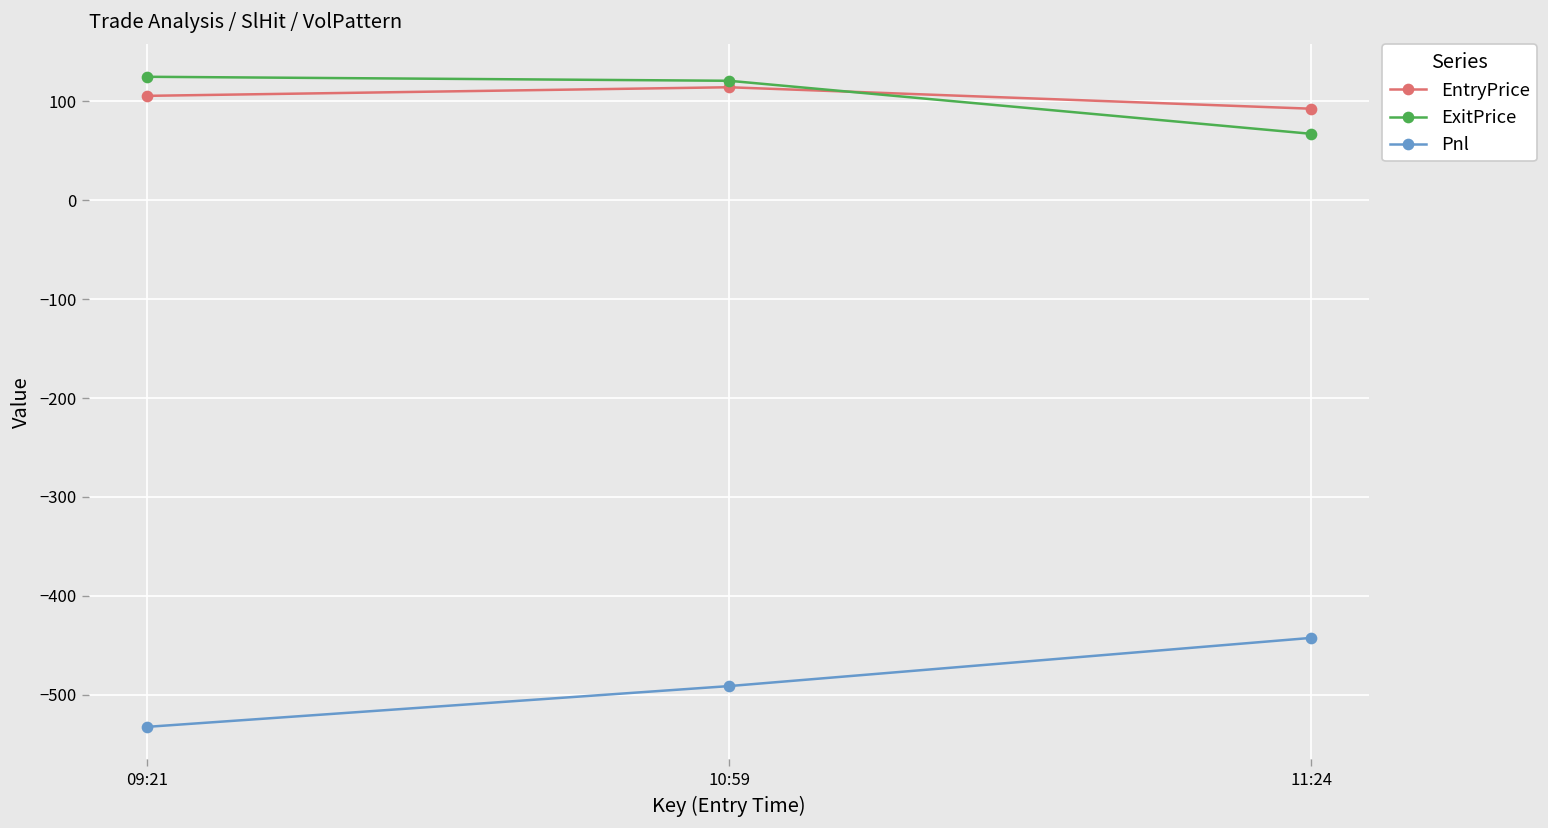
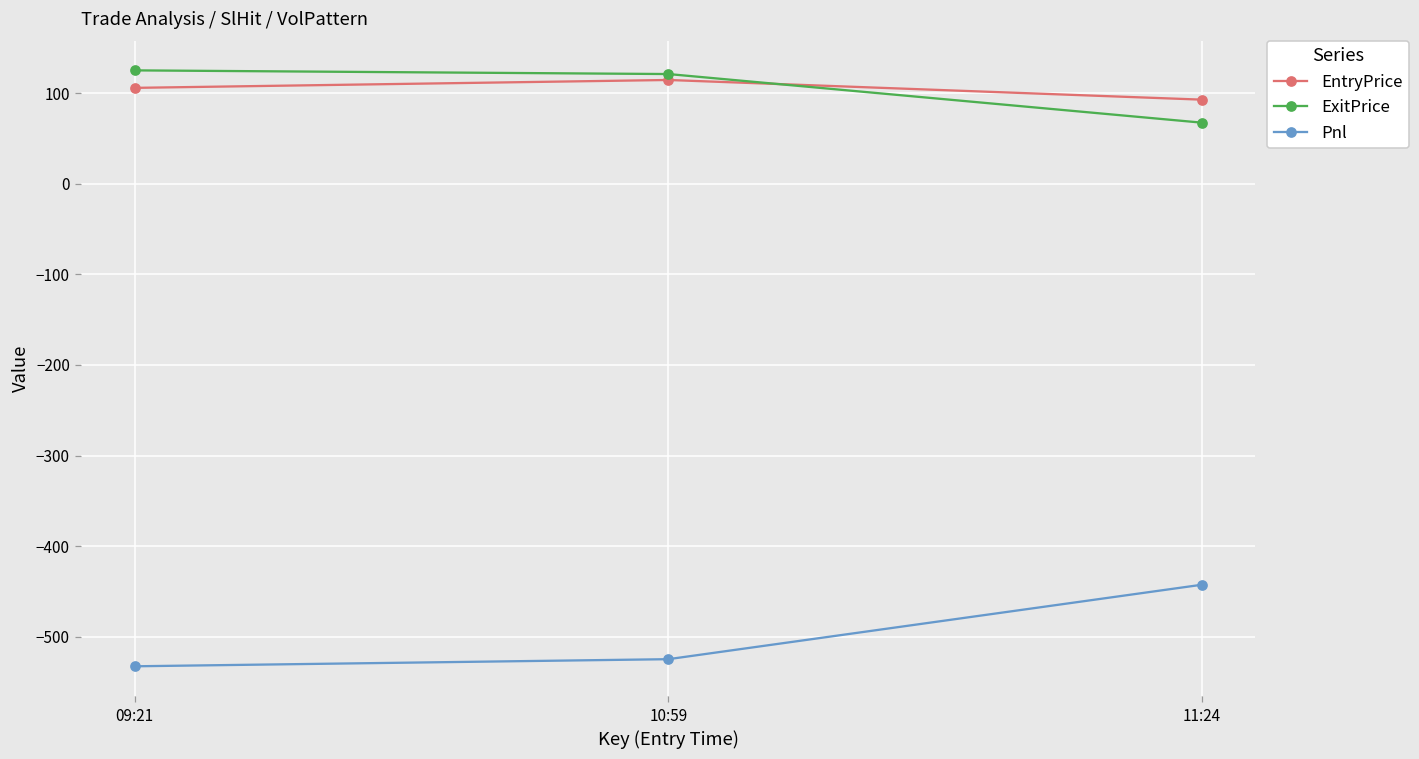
Pnl, 10:59: -490 -> -520
